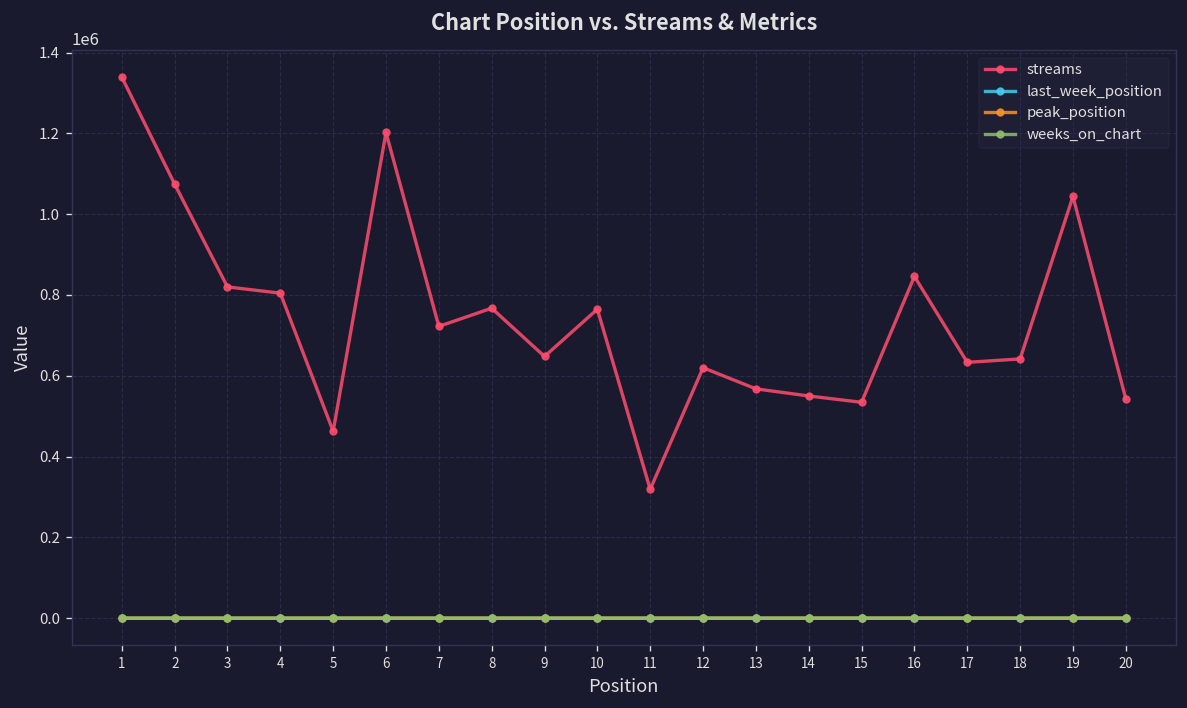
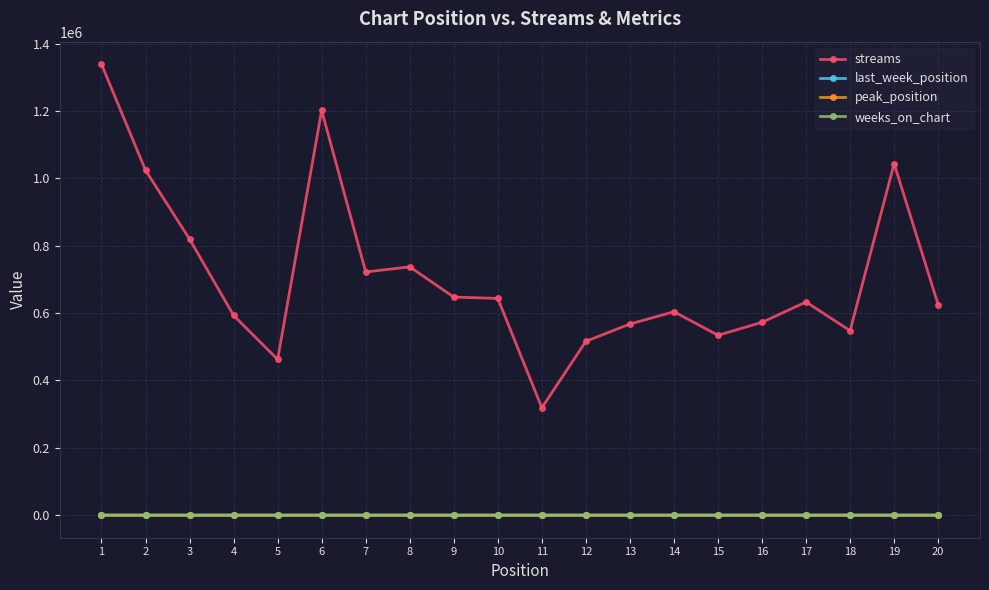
streams, 2: 1070000 -> 1020000
streams, 4: 800000 -> 590000
streams, 8: 770000 -> 740000
streams, 10: 760000 -> 640000
streams, 12: 620000 -> 520000
streams, 14: 550000 -> 600000
streams, 16: 850000 -> 570000
streams, 18: 640000 -> 550000
streams, 20: 540000 -> 620000
